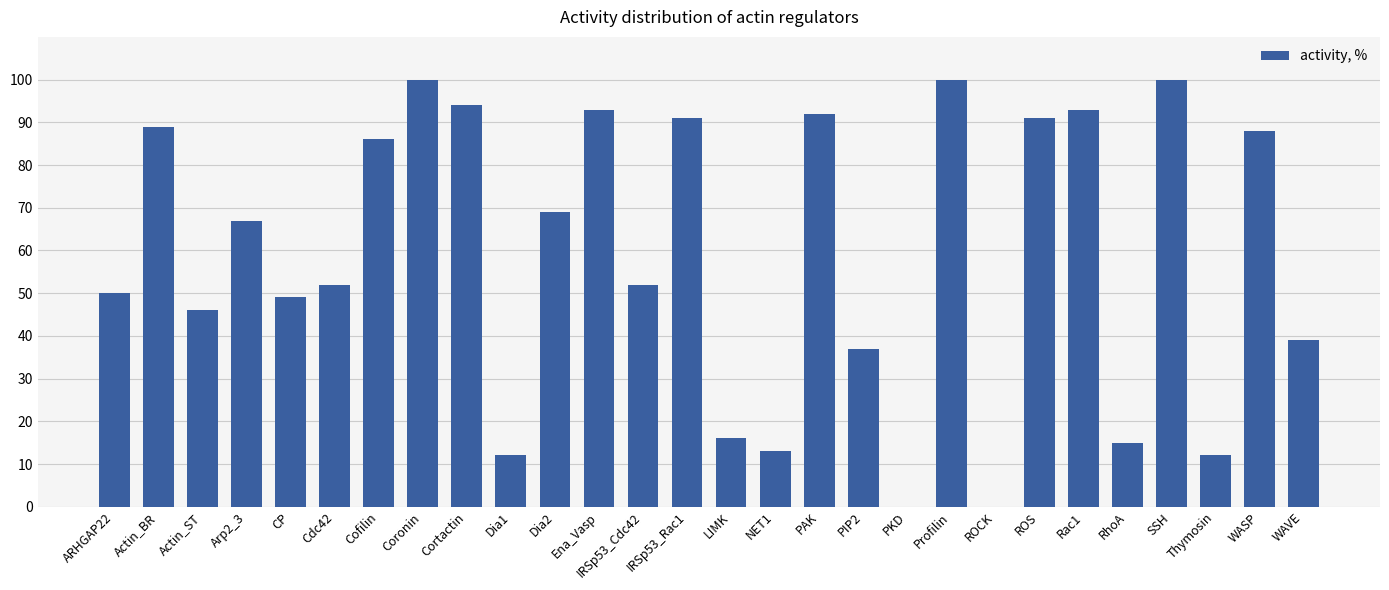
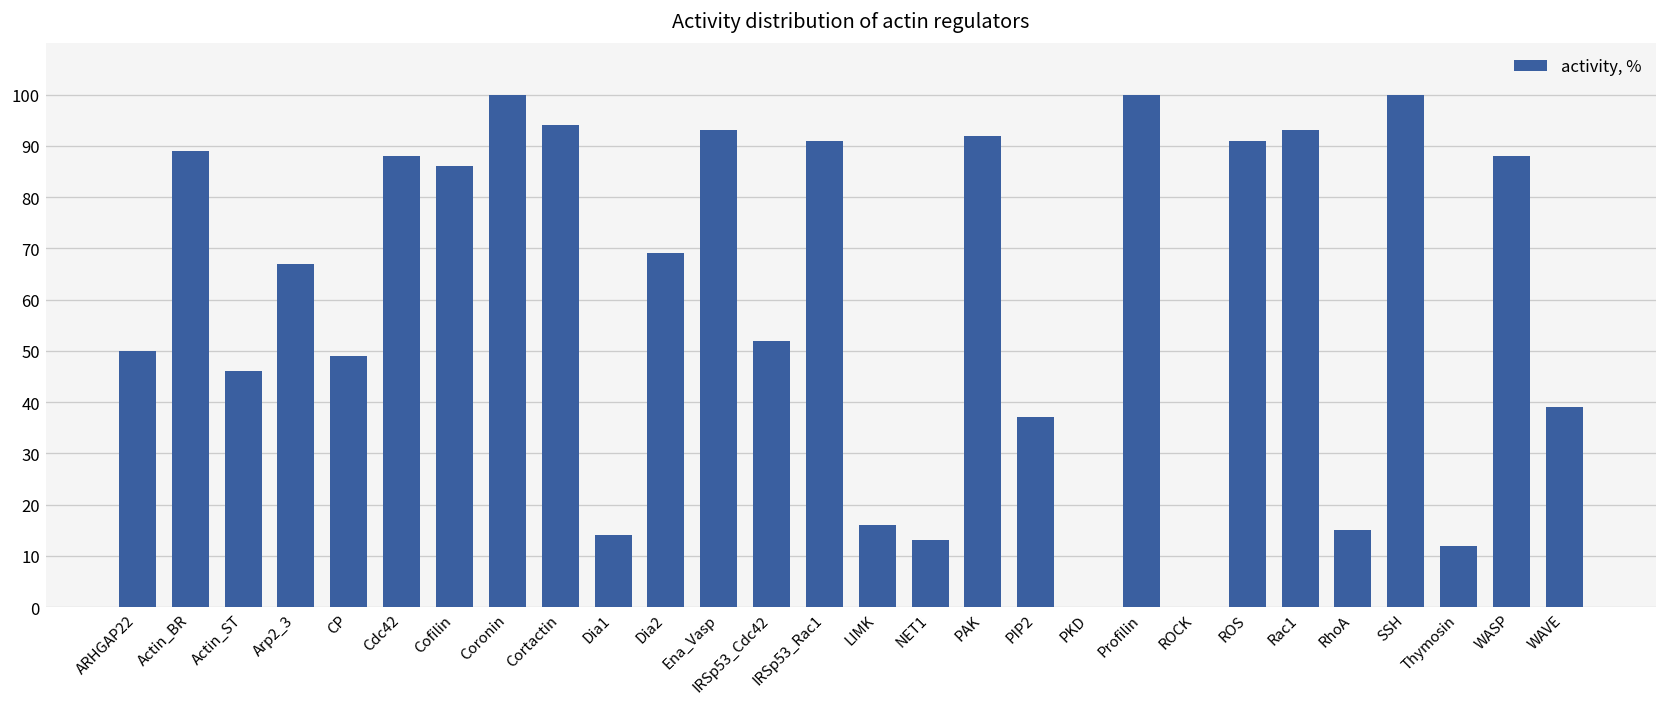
Cdc42: 52 -> 88
Dia1: 12 -> 14
